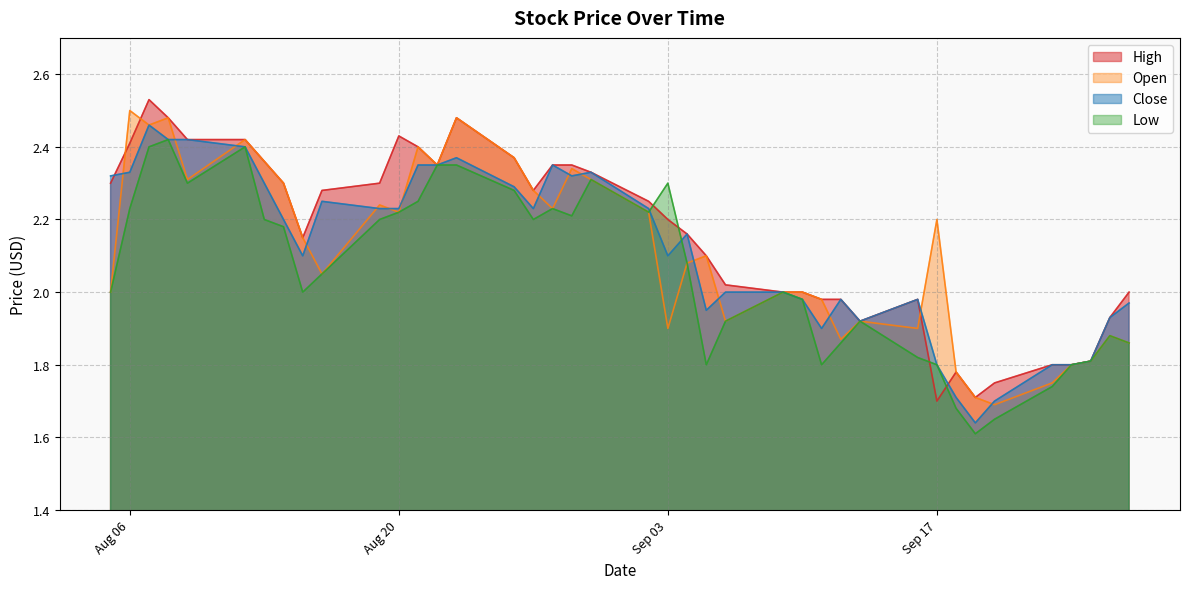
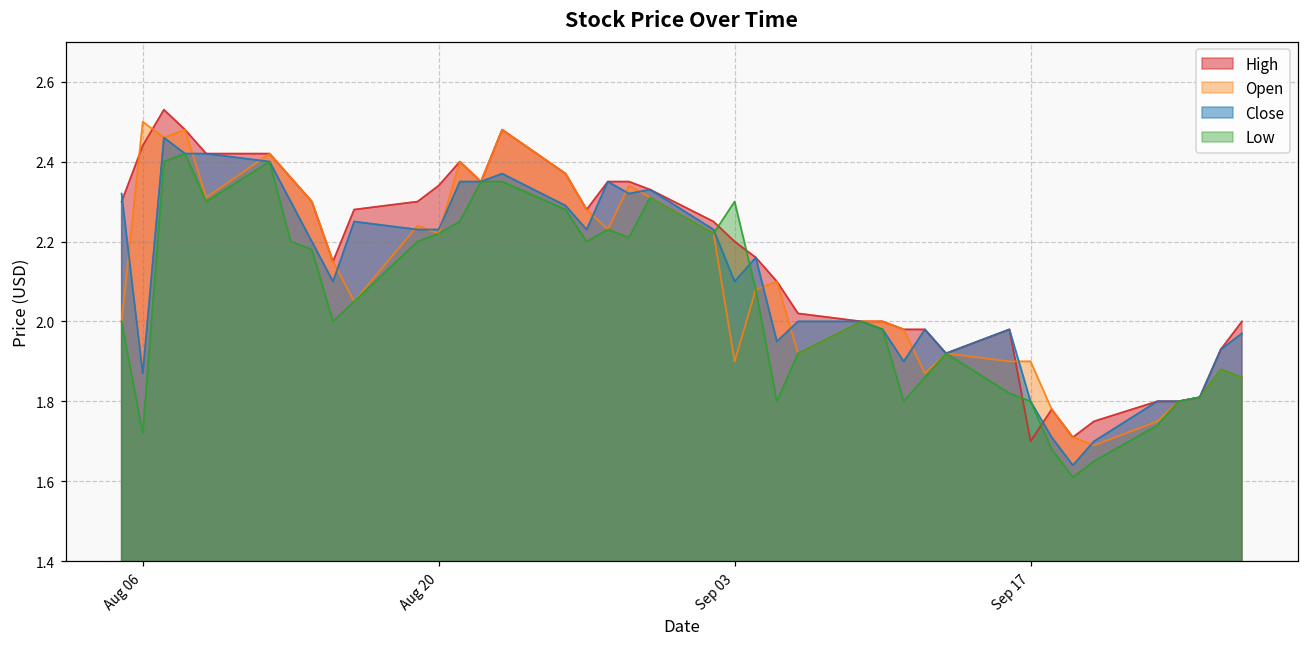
High, Aug 06: 2.41 -> 2.44
Close, Aug 06: 2.33 -> 1.87
Low, Aug 06: 2.23 -> 1.72
High, Aug 20: 2.43 -> 2.34
Open, Sep 17: 2.2 -> 1.9
